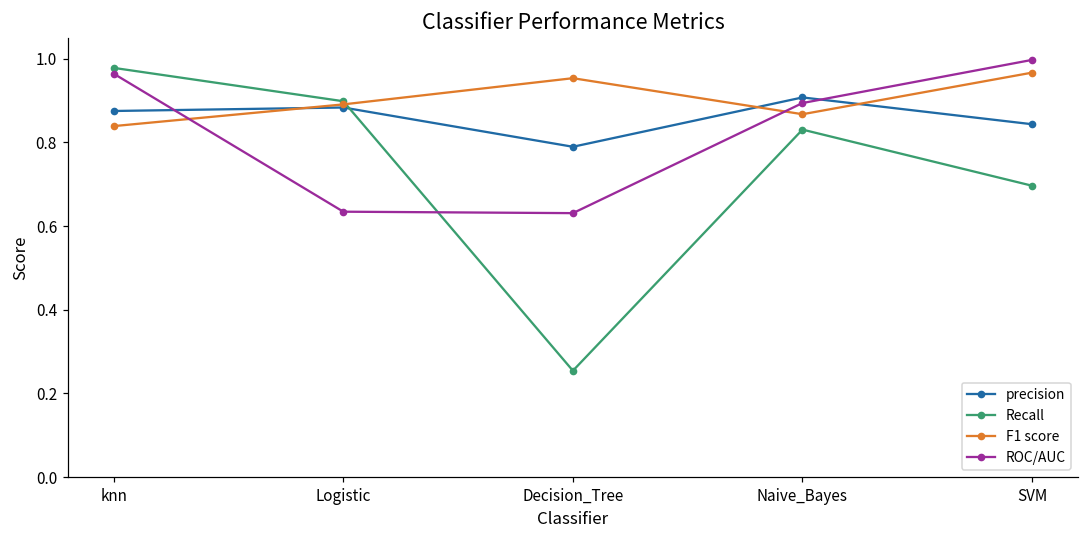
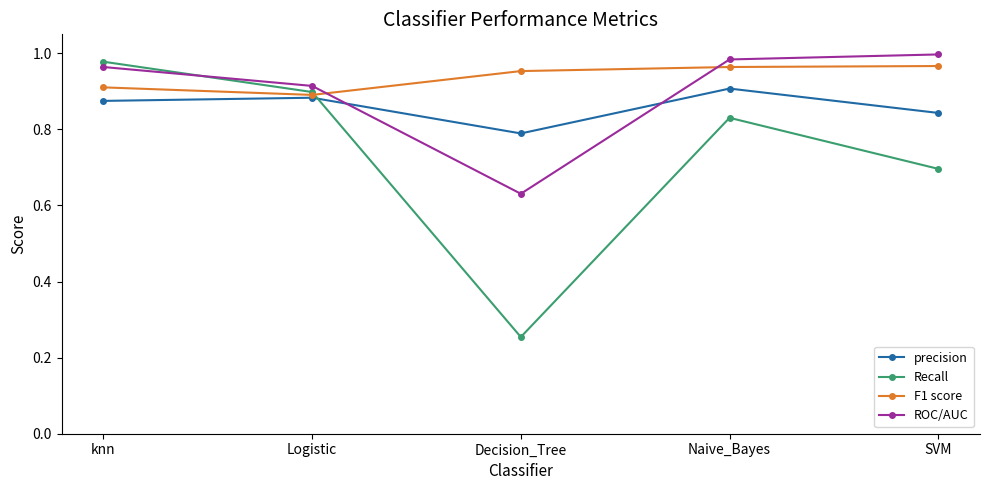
F1 score, knn: 0.84 -> 0.91
ROC/AUC, Logistic: 0.63 -> 0.91
F1 score, Naive_Bayes: 0.87 -> 0.96
ROC/AUC, Naive_Bayes: 0.89 -> 0.98
